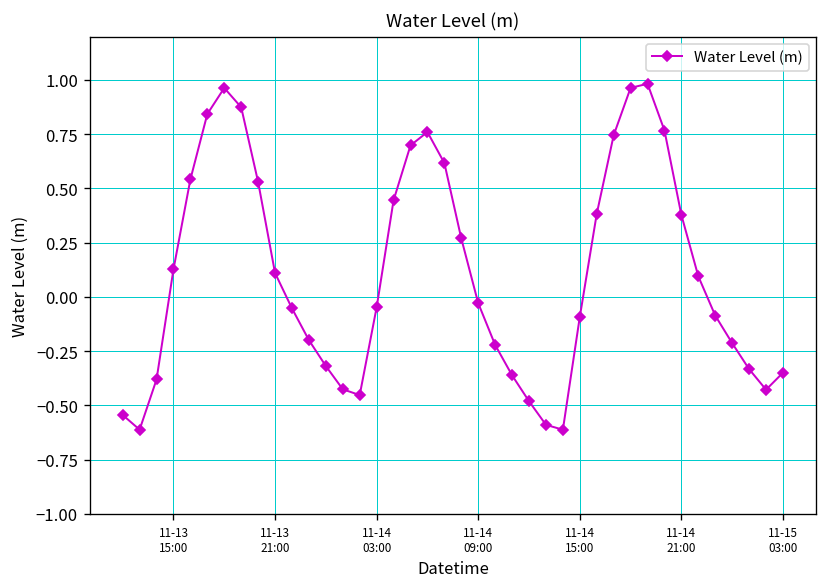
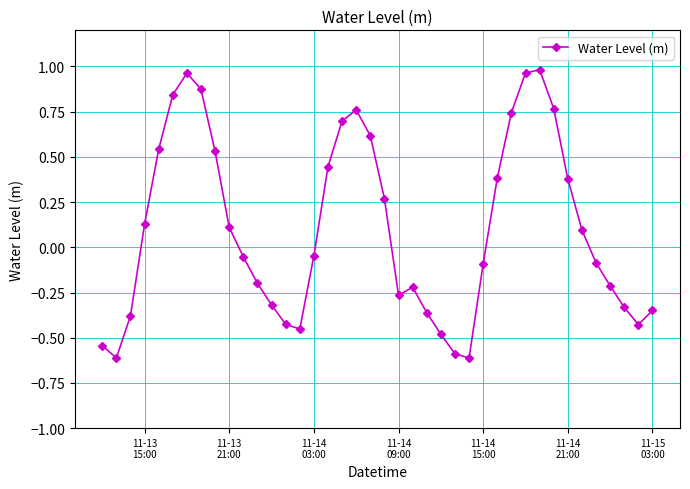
11-14 09:00: -0.03 -> -0.26
